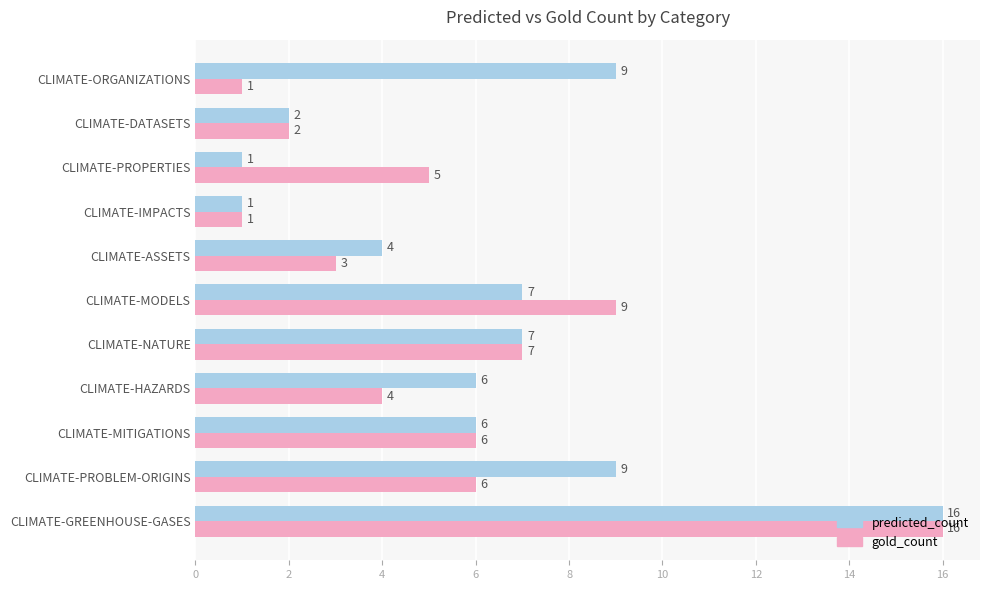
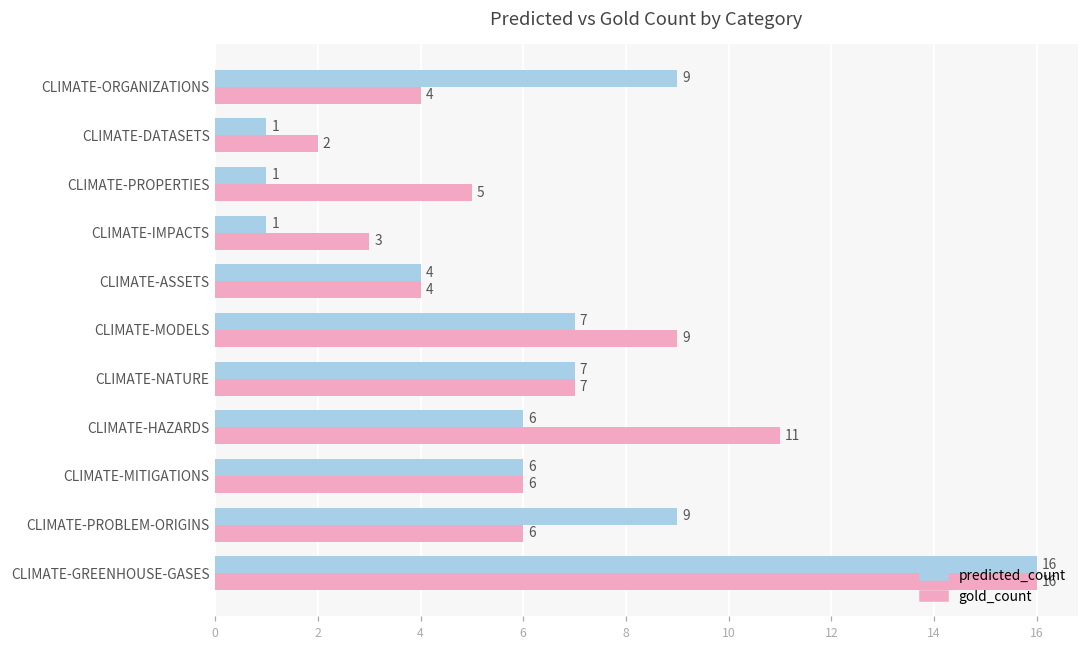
gold_count, CLIMATE-ORGANIZATIONS: 1 -> 4
predicted_count, CLIMATE-DATASETS: 2 -> 1
gold_count, CLIMATE-IMPACTS: 1 -> 3
gold_count, CLIMATE-ASSETS: 3 -> 4
gold_count, CLIMATE-HAZARDS: 4 -> 11
